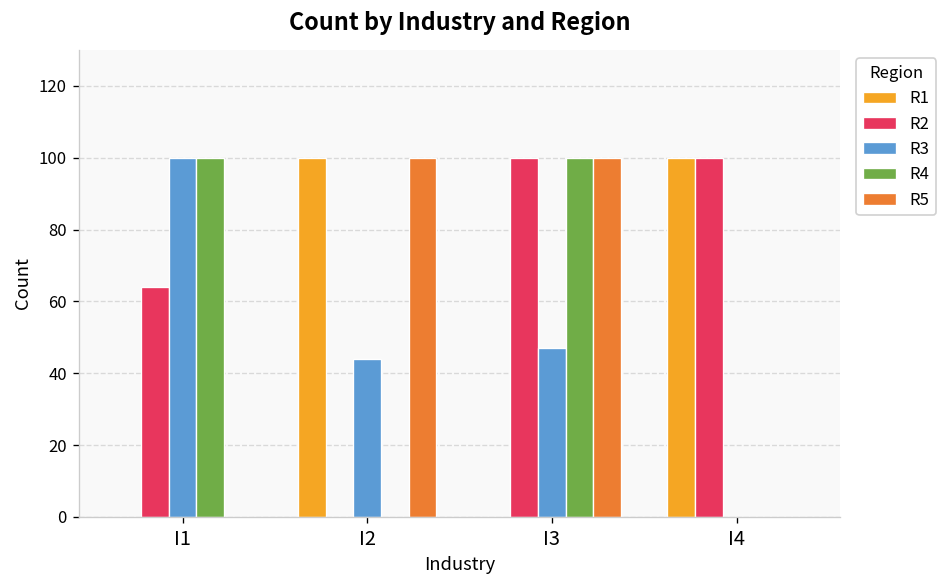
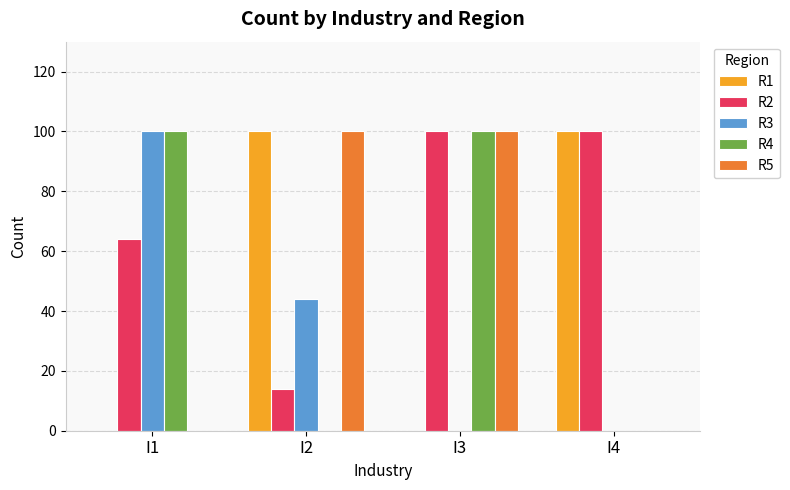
R2, I2: 0 -> 14
R3, I3: 47 -> 0
